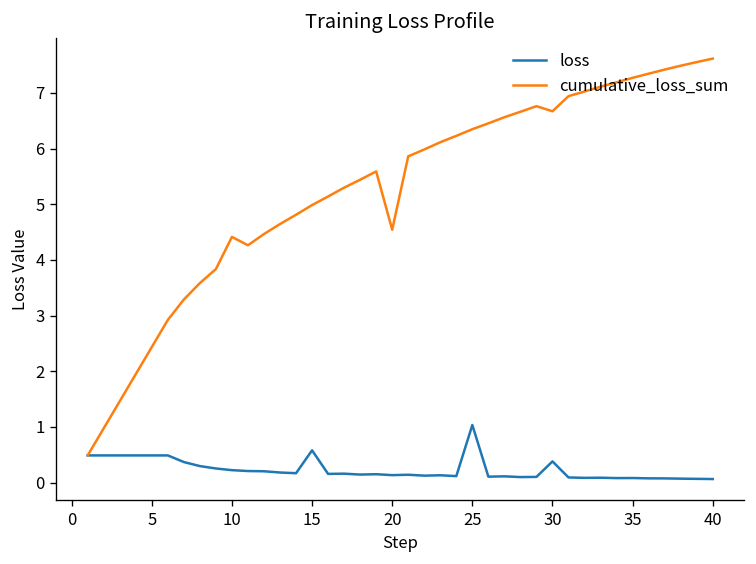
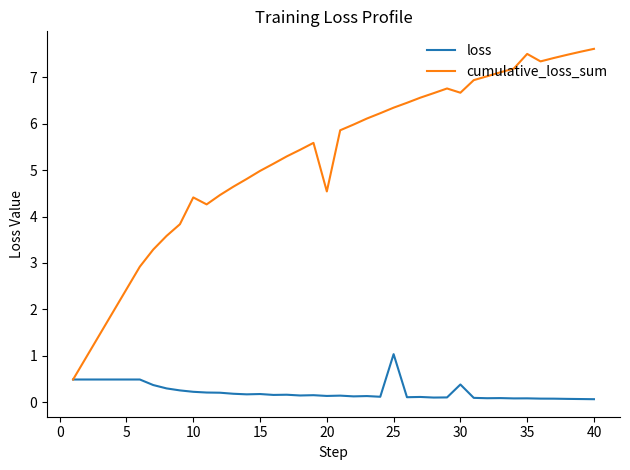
loss, 15: 0.6 -> 0.2
cumulative_loss_sum, 35: 7.3 -> 7.5
